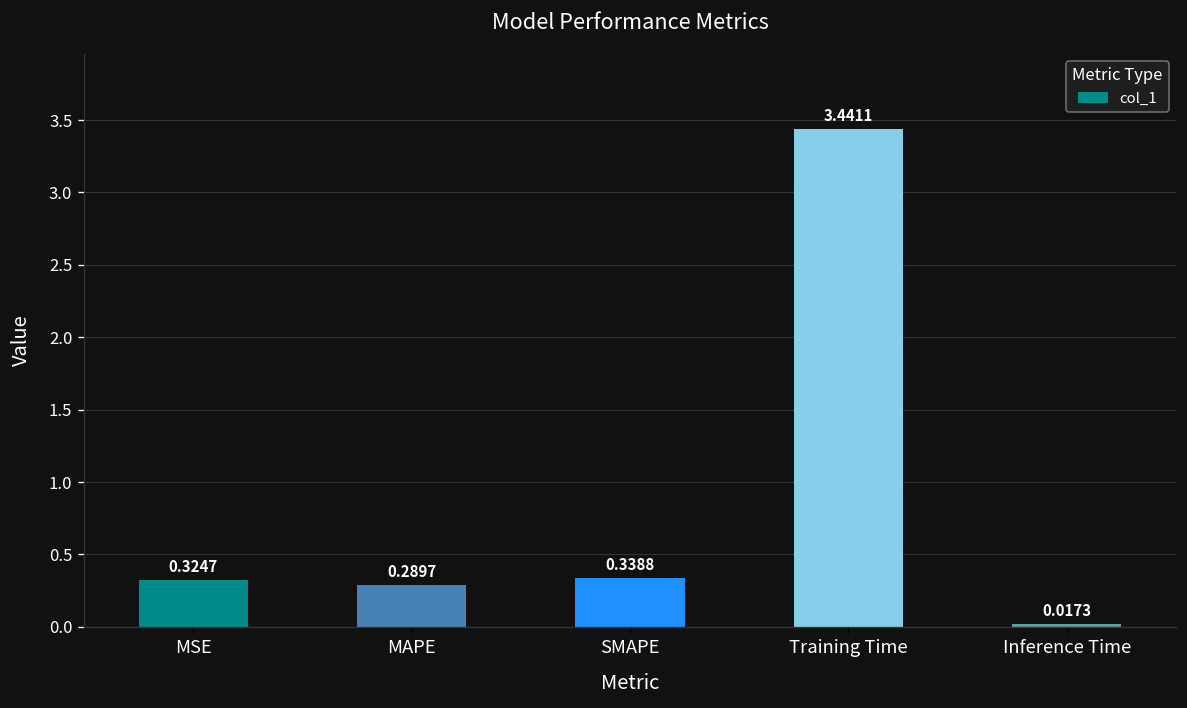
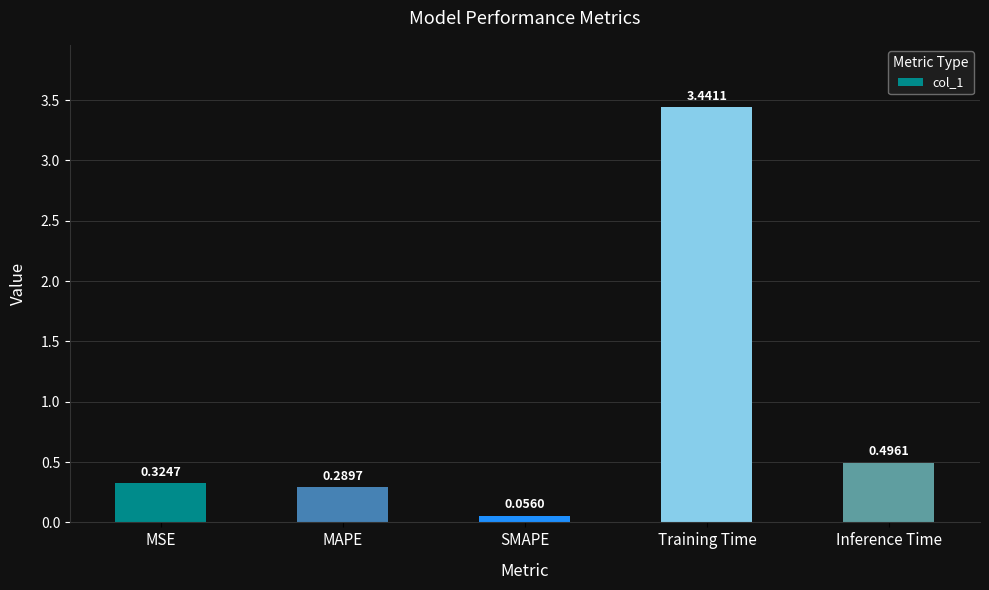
SMAPE: 0.3388 -> 0.0560
Inference Time: 0.0173 -> 0.4961
